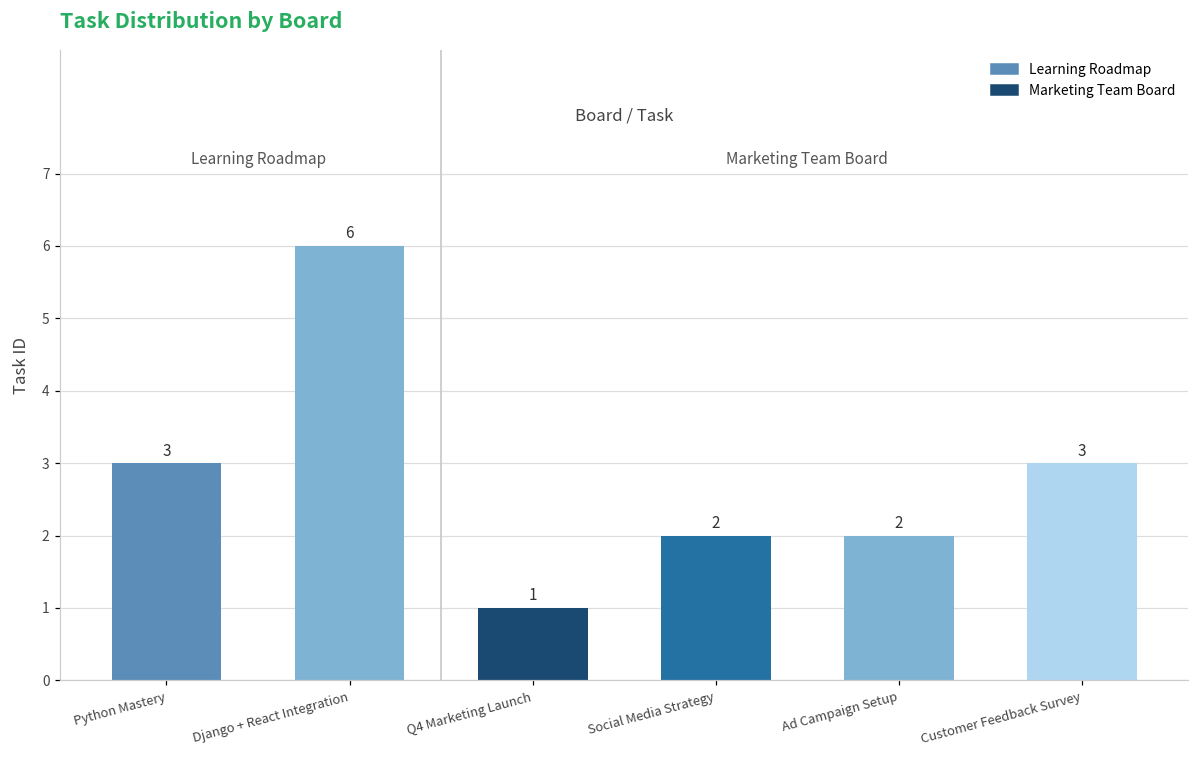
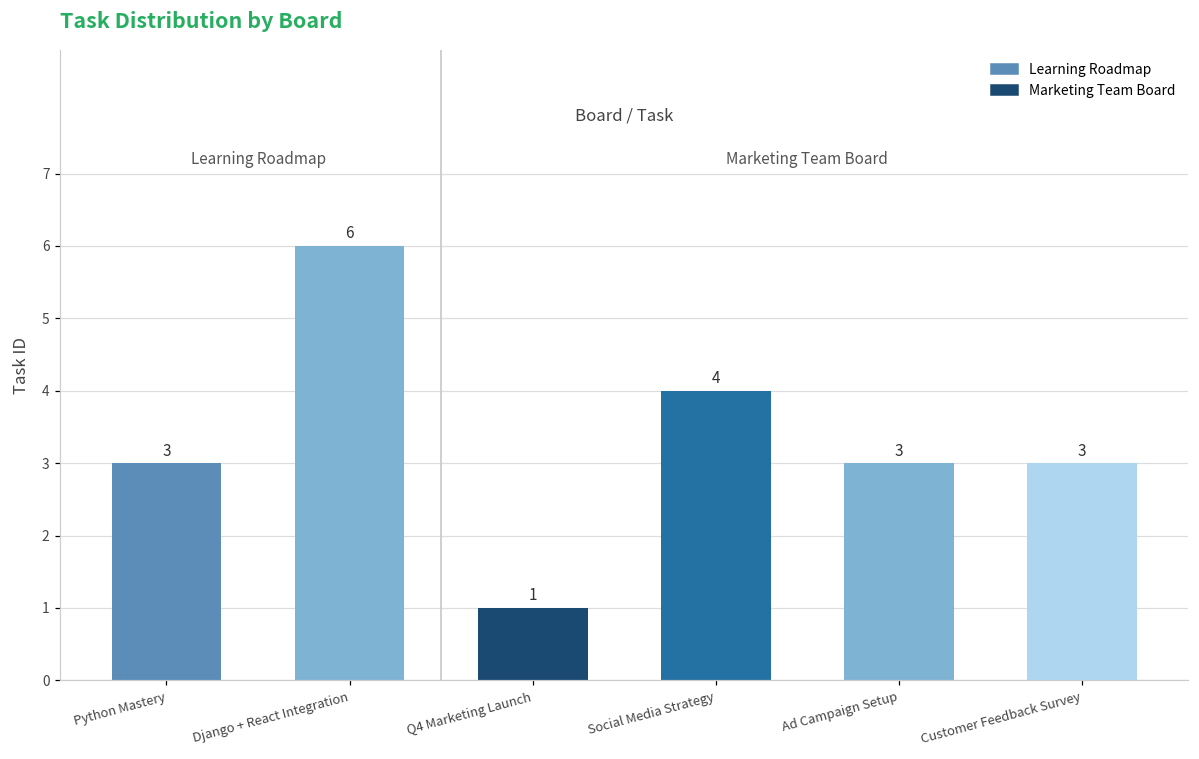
Social Media Strategy: 2 -> 4
Ad Campaign Setup: 2 -> 3
